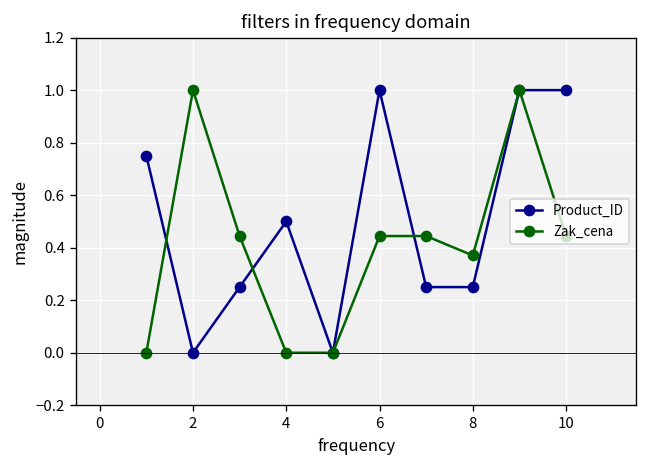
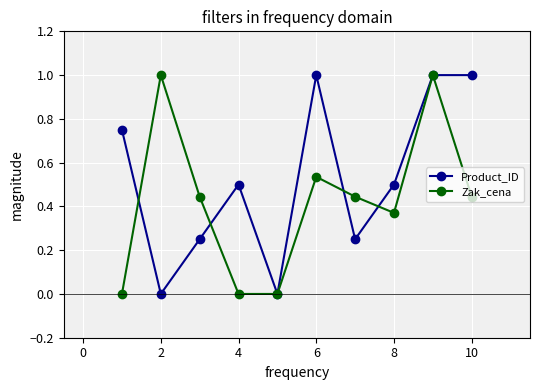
Zak_cena, 6: 0.44 -> 0.54
Product_ID, 8: 0.25 -> 0.50
